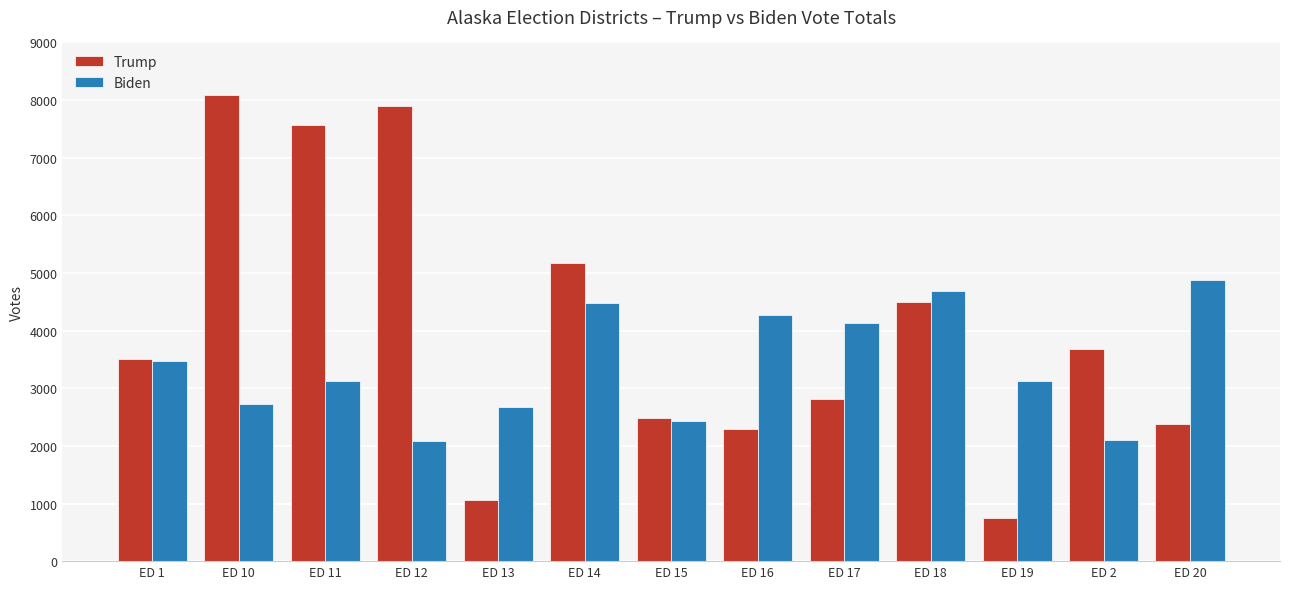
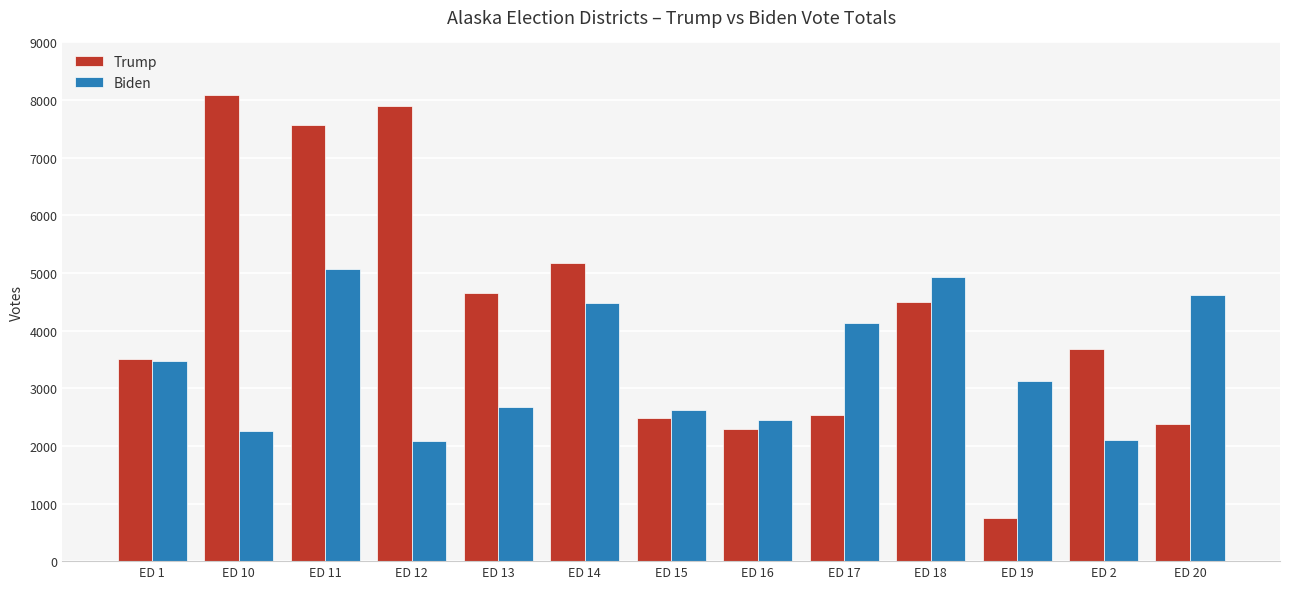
Biden, ED 10: 2700 -> 2300
Biden, ED 11: 3100 -> 5100
Trump, ED 13: 1100 -> 4700
Biden, ED 15: 2400 -> 2600
Biden, ED 16: 4300 -> 2400
Trump, ED 17: 2800 -> 2500
Biden, ED 18: 4700 -> 4900
Biden, ED 20: 4900 -> 4600
